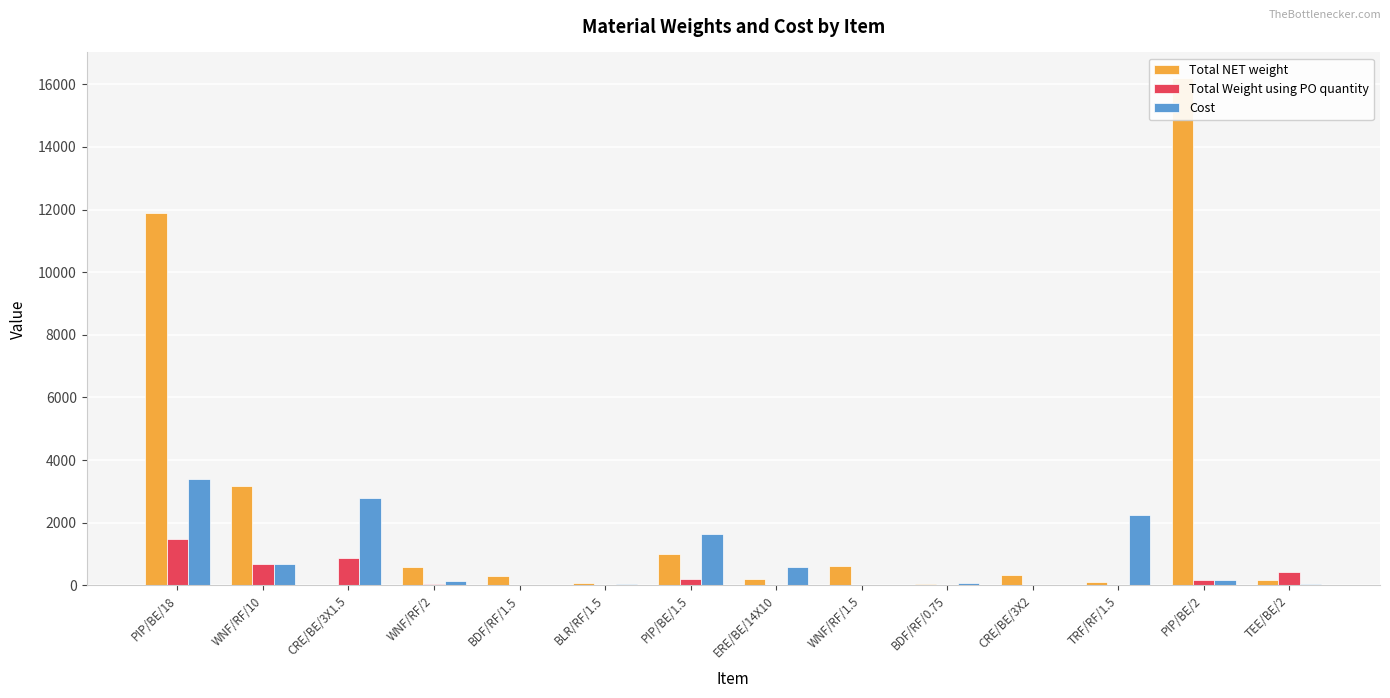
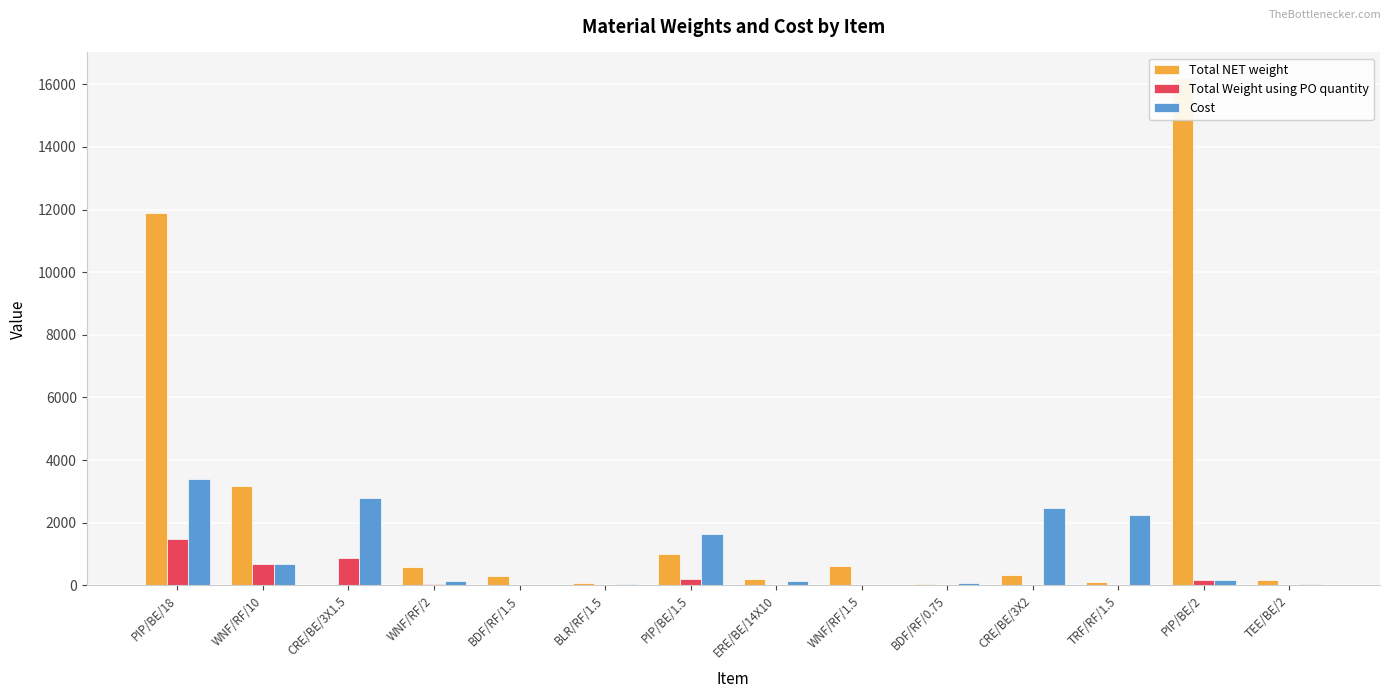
Cost, ERE/BE/14X10: 600 -> 100
Cost, CRE/BE/3X2: 0 -> 2500
Total Weight using PO quantity, TEE/BE/2: 400 -> 0
